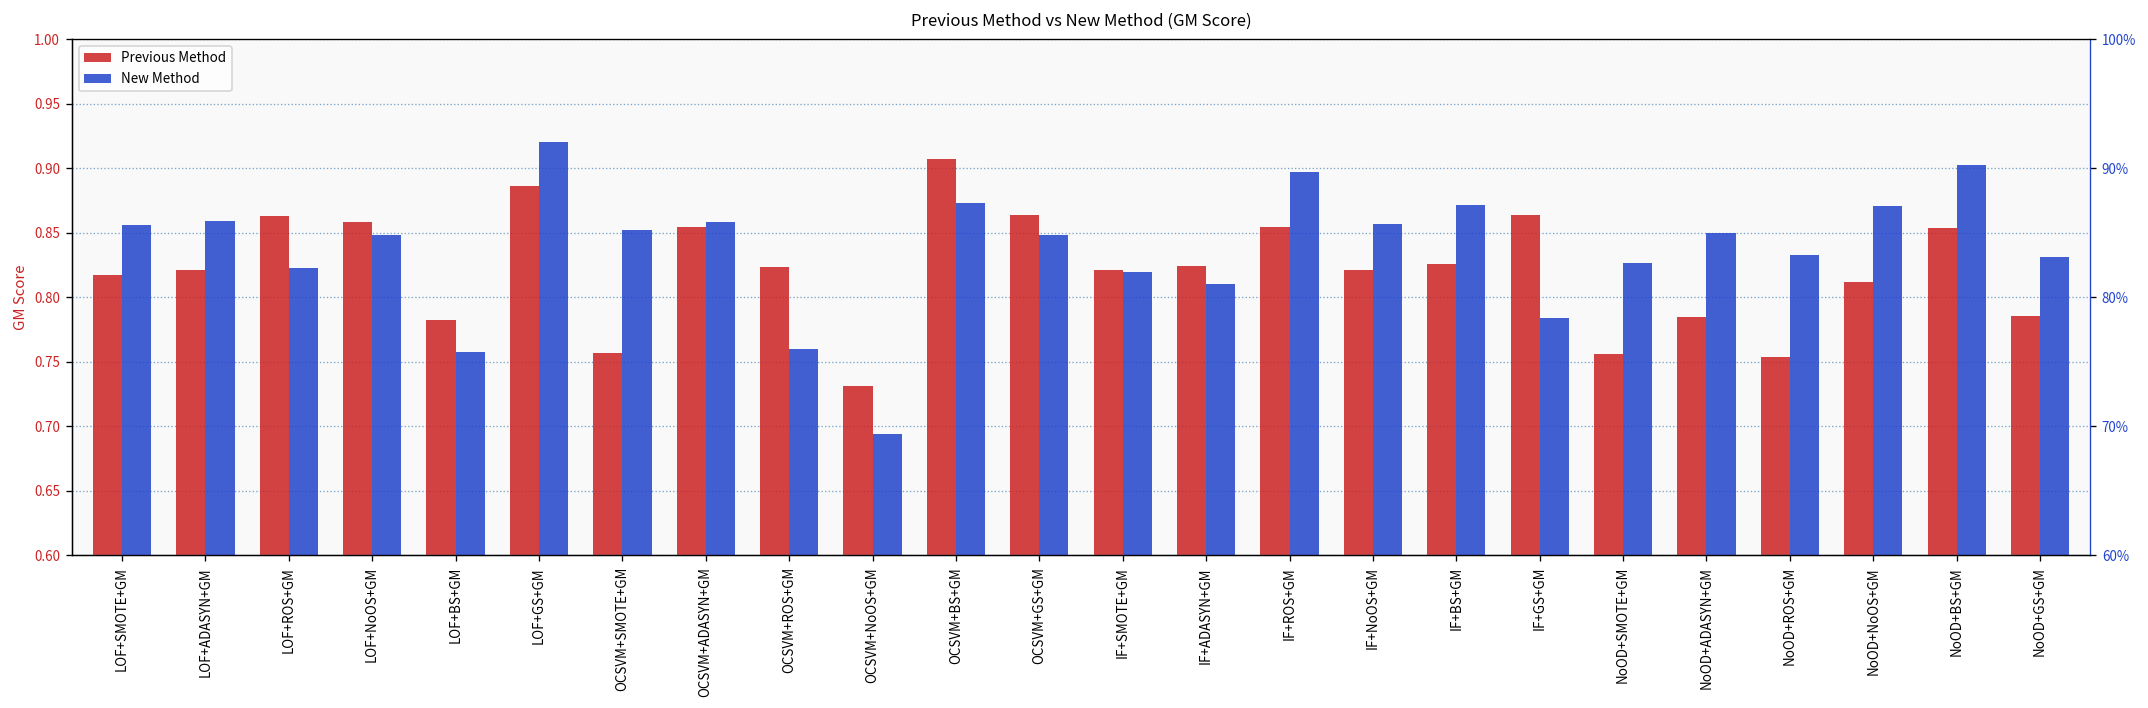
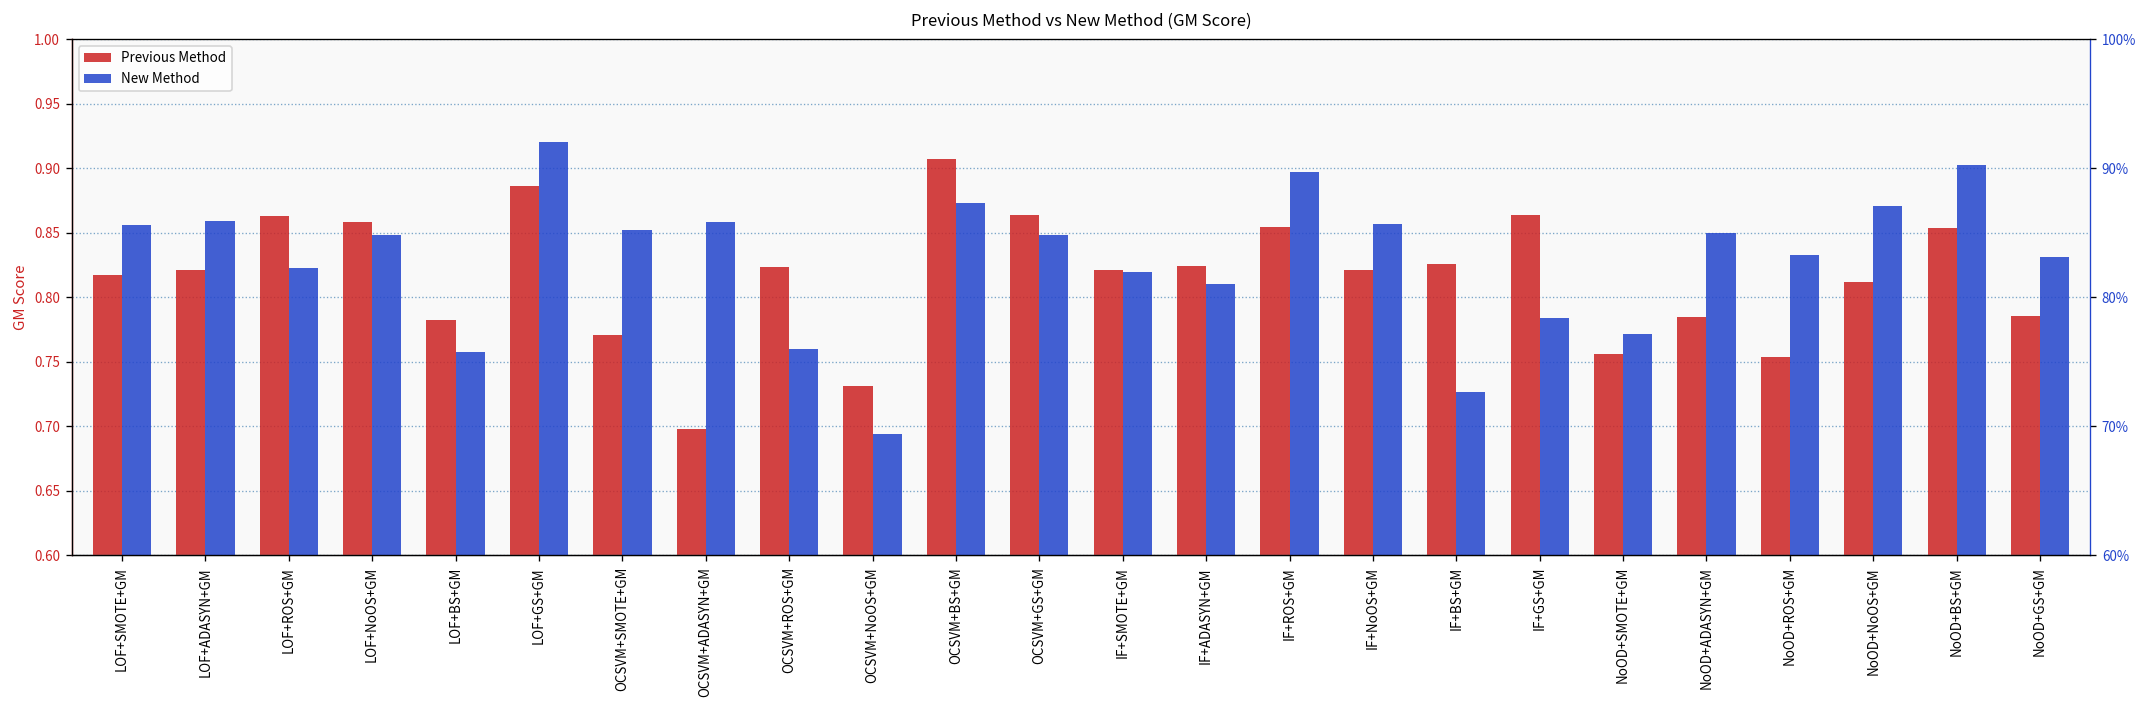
Previous Method, OCSVM+SMOTE+GM: 0.757 -> 0.771
Previous Method, OCSVM+ADASYN+GM: 0.855 -> 0.698
New Method, IF+BS+GM: 0.872 -> 0.727
New Method, NoOD+SMOTE+GM: 0.826 -> 0.771
